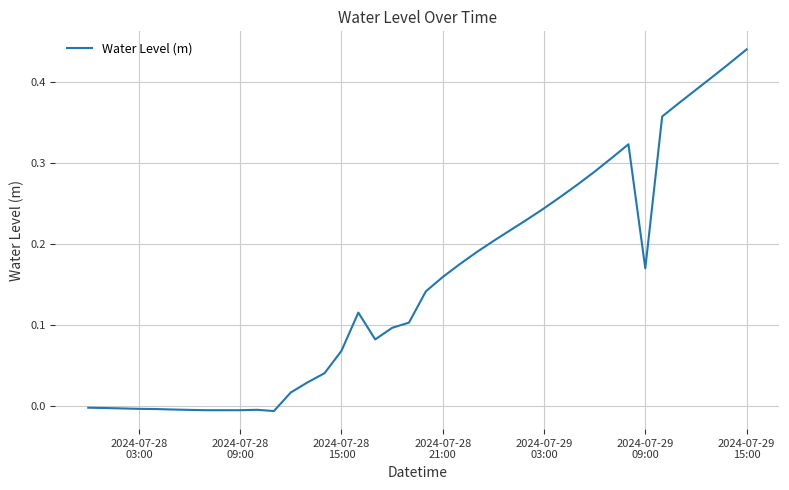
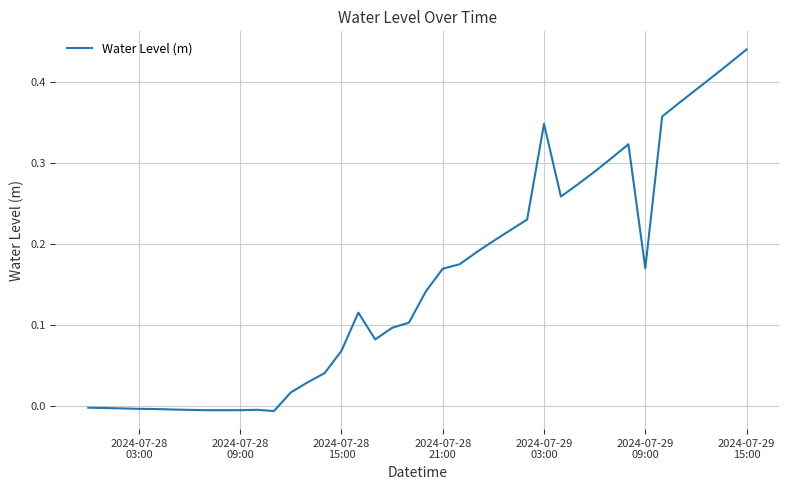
2024-07-28 21:00: 0.16 -> 0.17
2024-07-29 03:00: 0.24 -> 0.35
